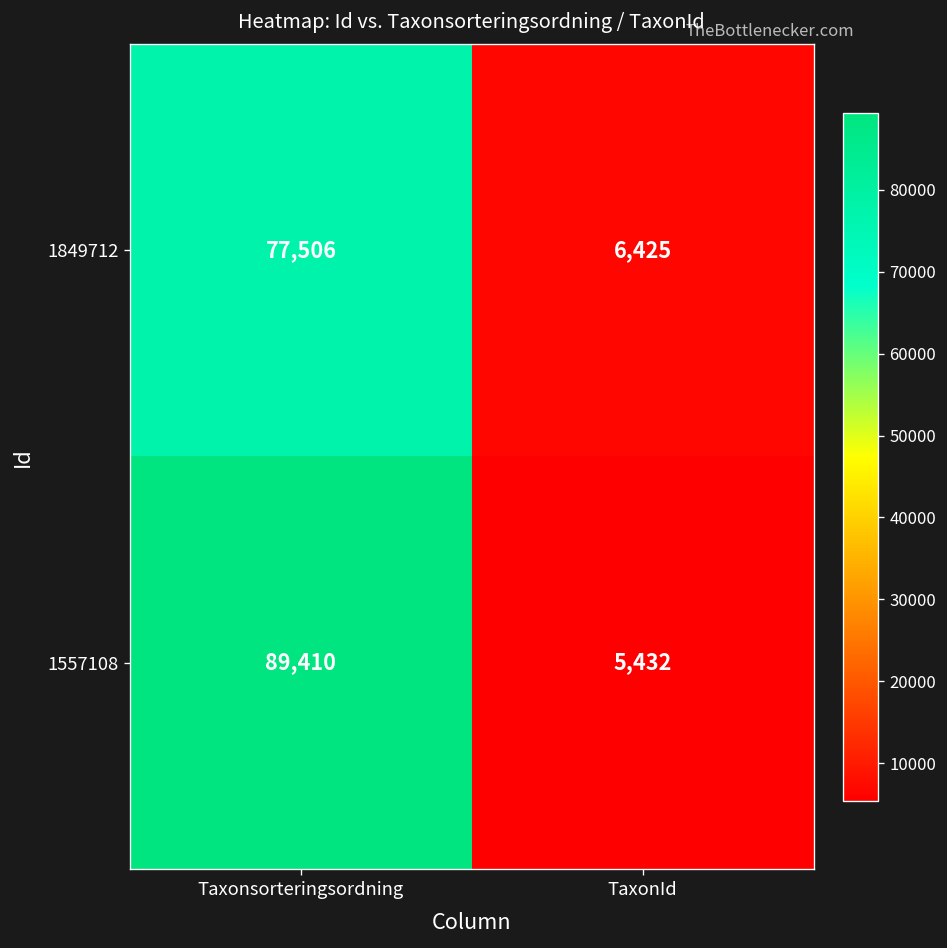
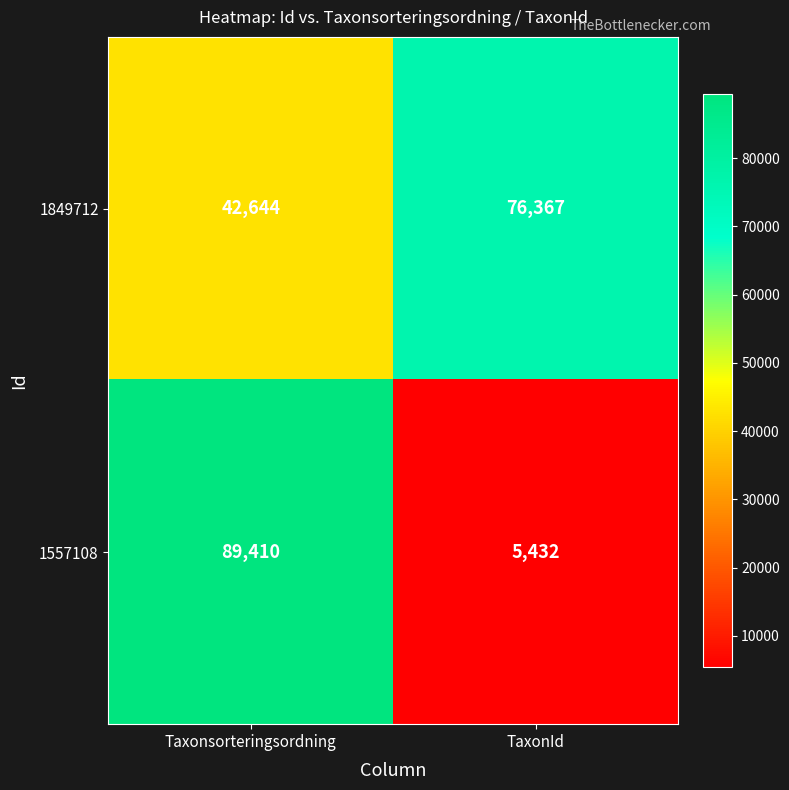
1849712, Taxonsorteringsordning: 77,506 -> 42,644
1849712, TaxonId: 6,425 -> 76,367
